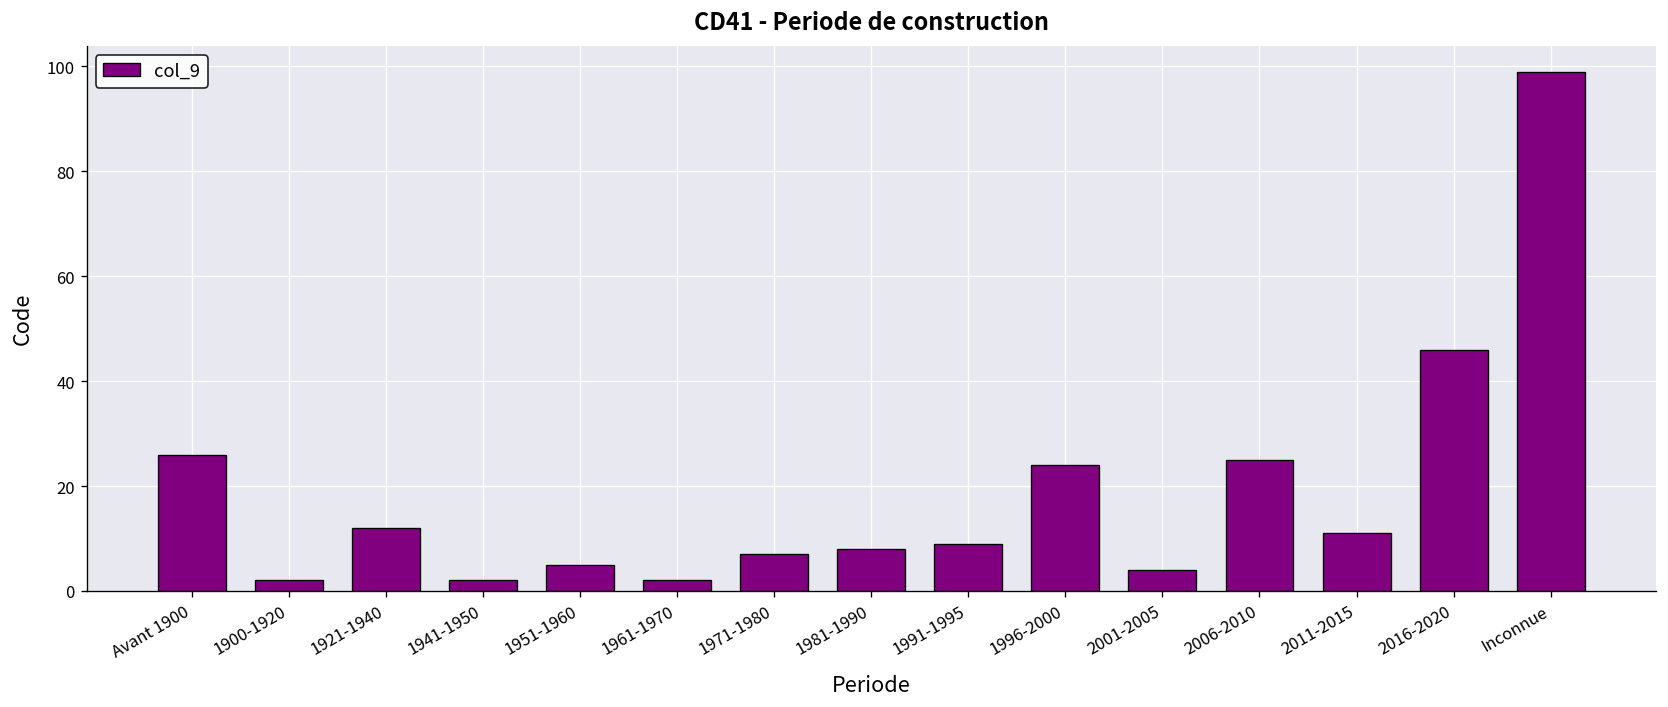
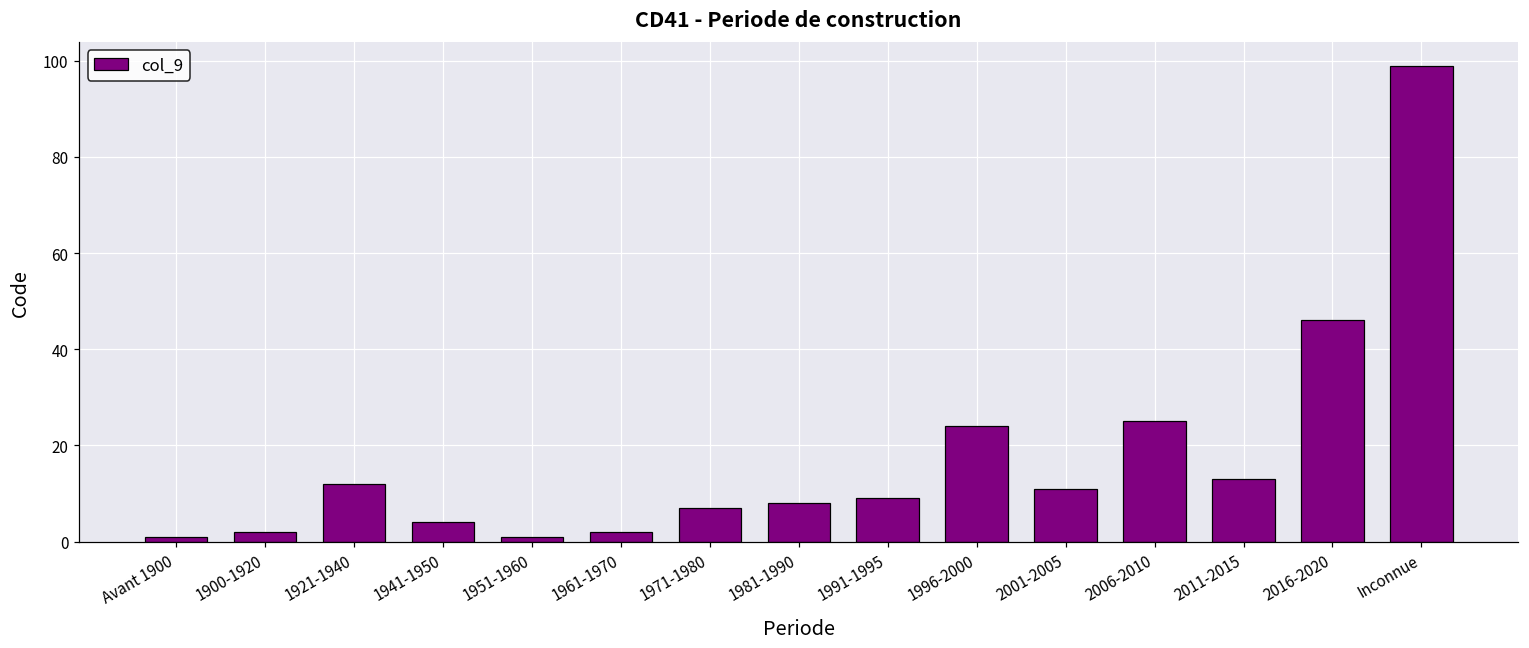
Avant 1900: 26 -> 1
1941-1950: 2 -> 4
1951-1960: 5 -> 1
2001-2005: 4 -> 11
2011-2015: 11 -> 13
